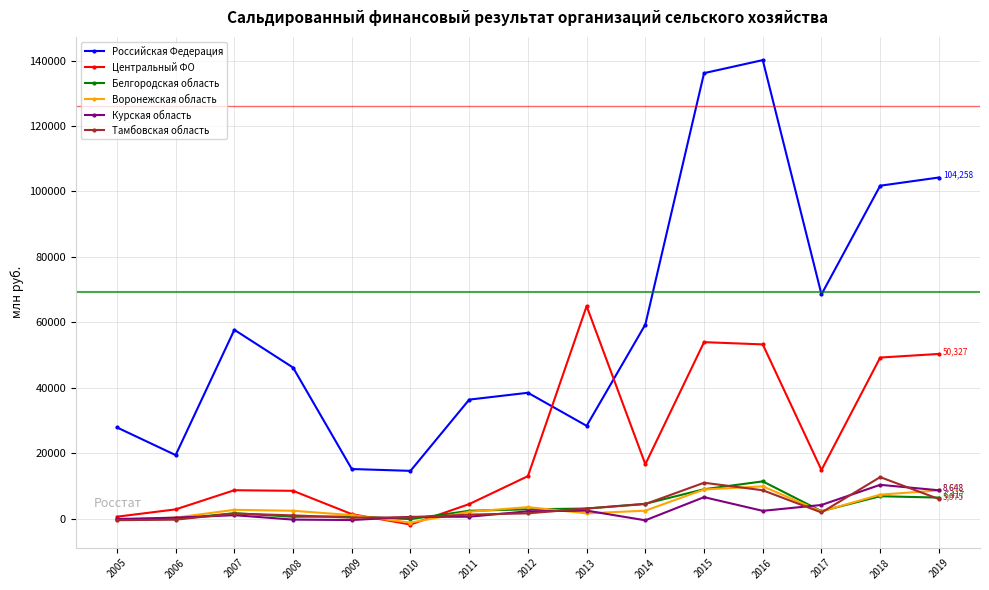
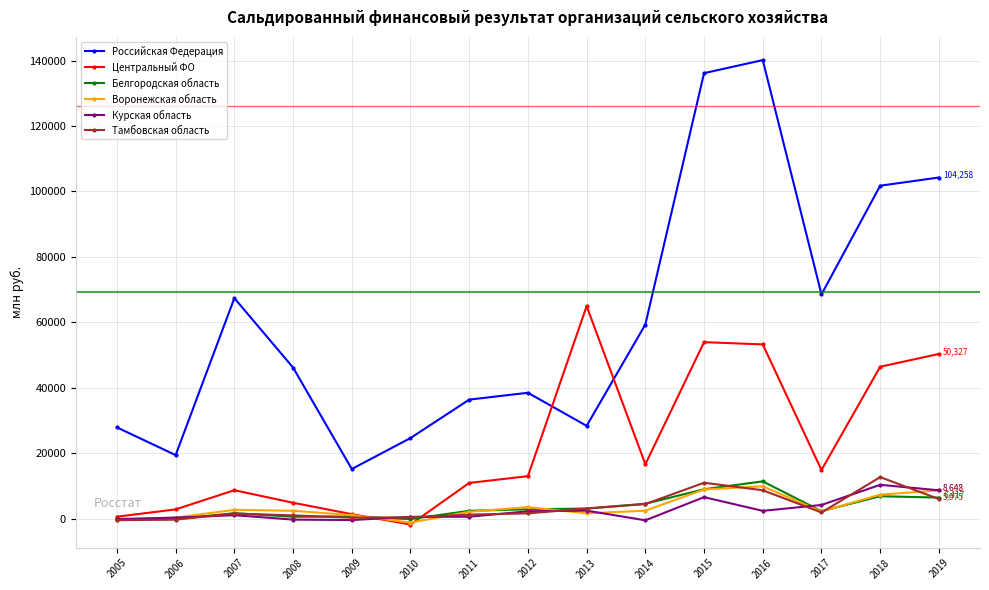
Российская Федерация, 2007: 58000 -> 67000
Центральный ФО, 2008: 8000 -> 5000
Российская Федерация, 2010: 15000 -> 25000
Центральный ФО, 2011: 4000 -> 11000
Центральный ФО, 2018: 49000 -> 46000
